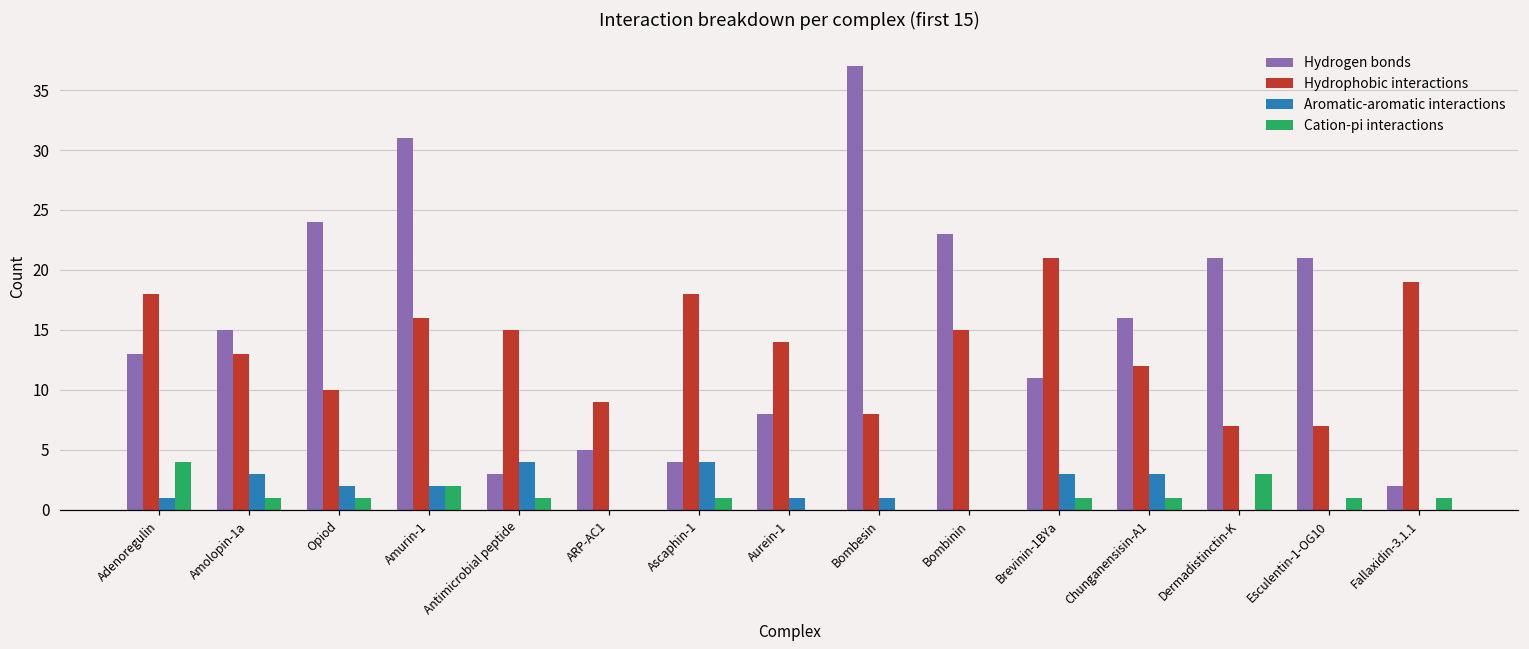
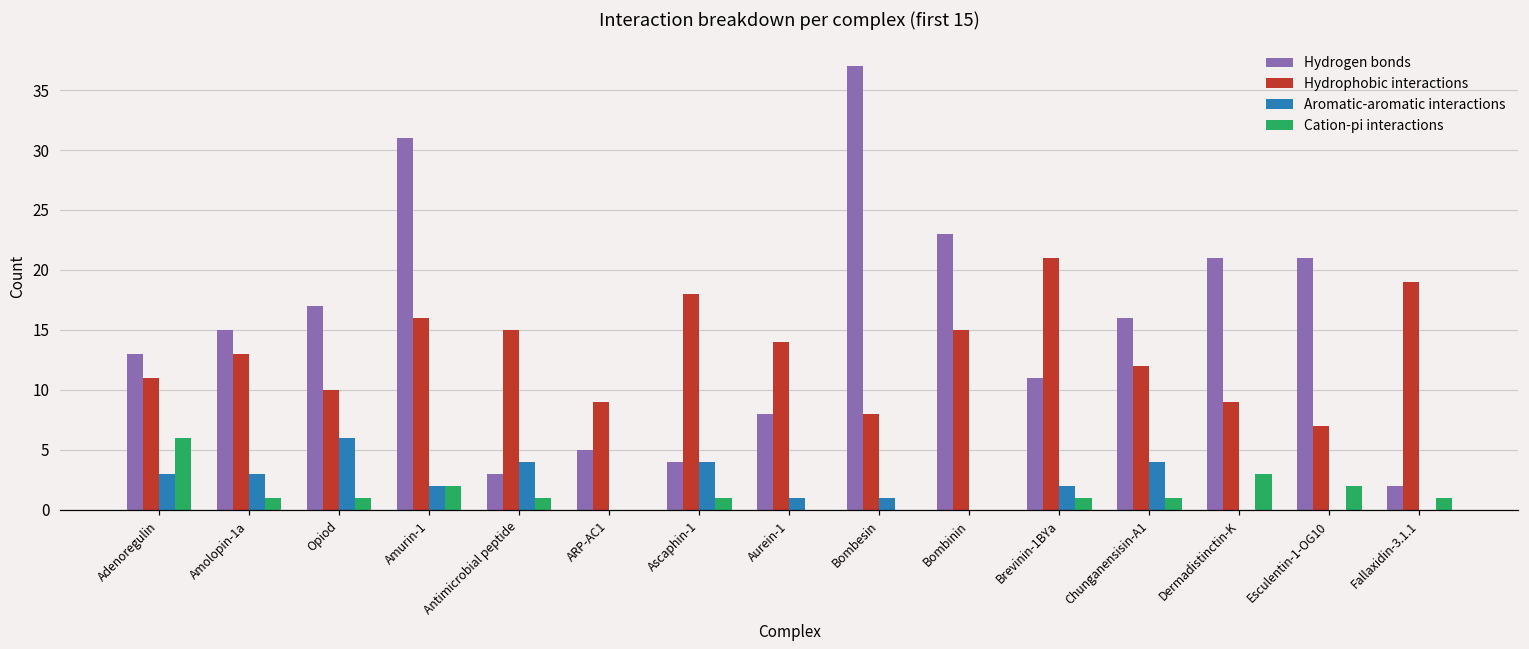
Hydrophobic interactions, Adenoregulin: 18 -> 11
Aromatic-aromatic interactions, Adenoregulin: 1 -> 3
Cation-pi interactions, Adenoregulin: 4 -> 6
Hydrogen bonds, Opiod: 24 -> 17
Aromatic-aromatic interactions, Opiod: 2 -> 6
Aromatic-aromatic interactions, Brevinin-1BYa: 3 -> 2
Aromatic-aromatic interactions, Chunganensisin-A1: 3 -> 4
Hydrophobic interactions, Dermadistinctin-K: 7 -> 9
Cation-pi interactions, Esculentin-1-OG10: 1 -> 2
